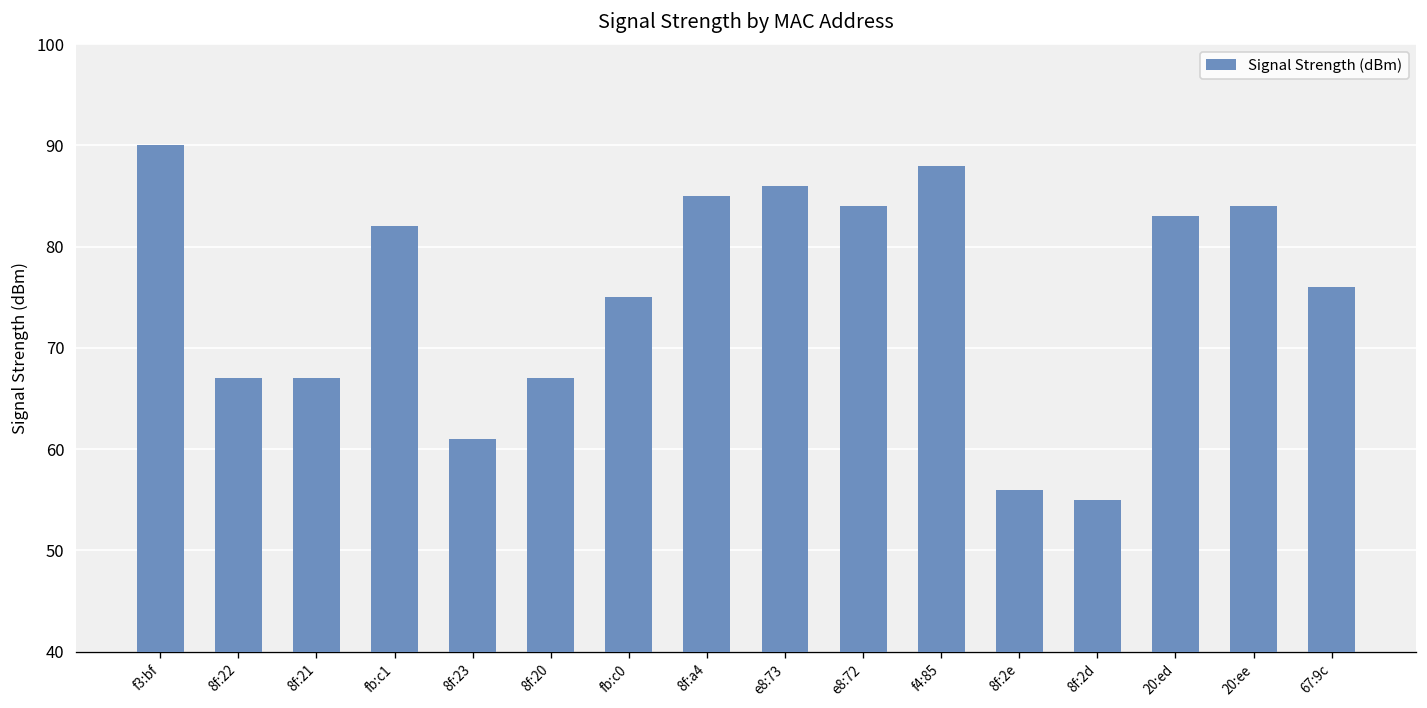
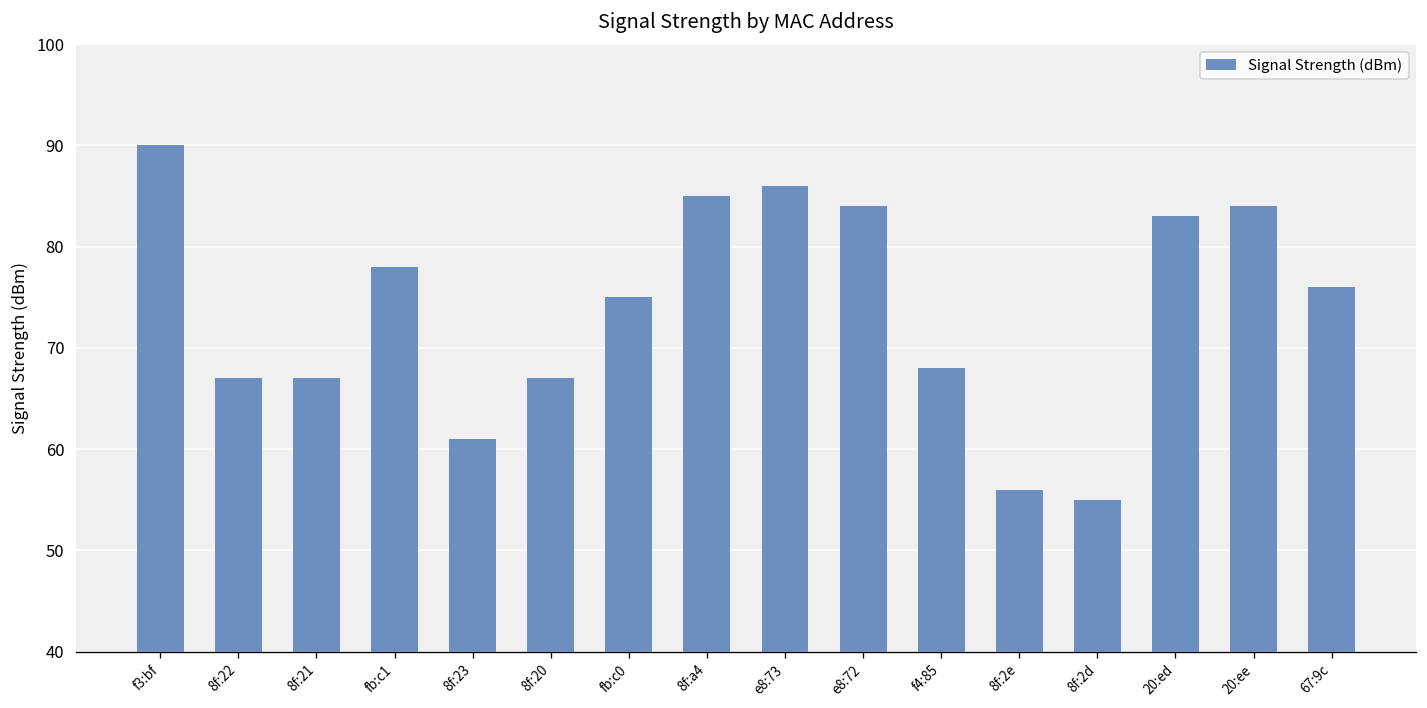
fb:c1: 82 -> 78
f4:85: 88 -> 68
